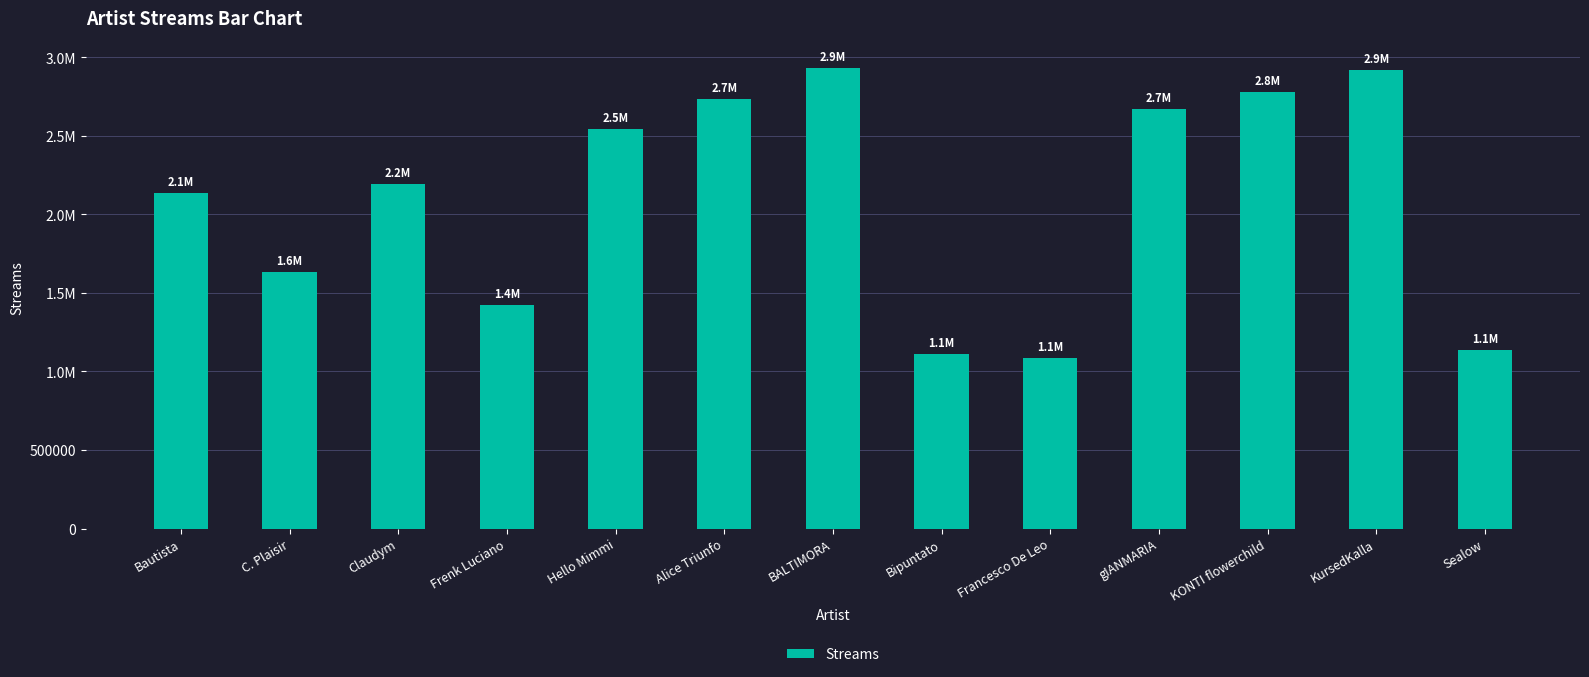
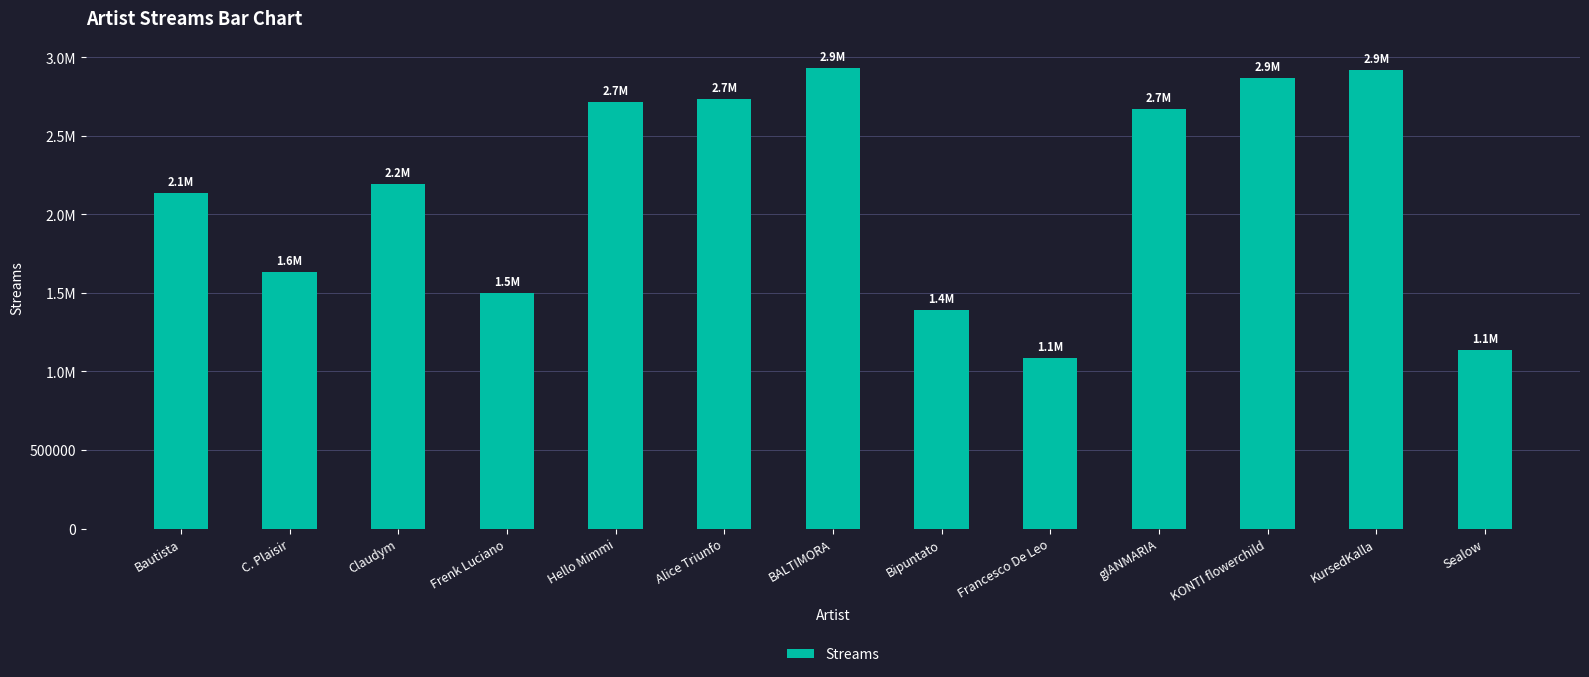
Frenk Luciano: 1.4M -> 1.5M
Hello Mimmi: 2.5M -> 2.7M
Bipuntato: 1.1M -> 1.4M
KONTI flowerchild: 2.8M -> 2.9M
